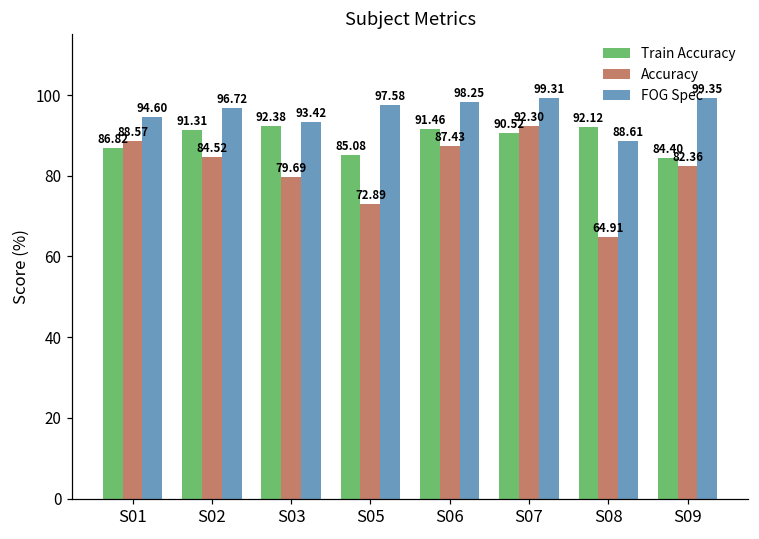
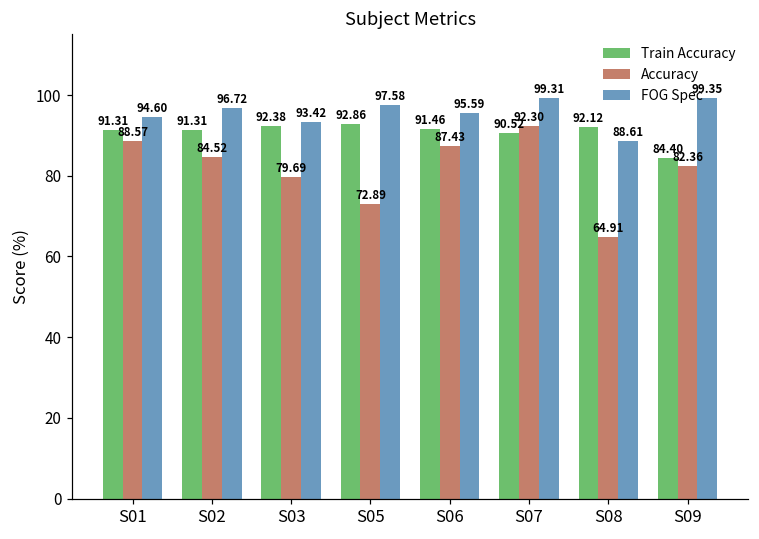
Train Accuracy, S01: 86.82 -> 91.31
Train Accuracy, S05: 85.08 -> 92.86
FOG Spec, S06: 98.25 -> 95.59
